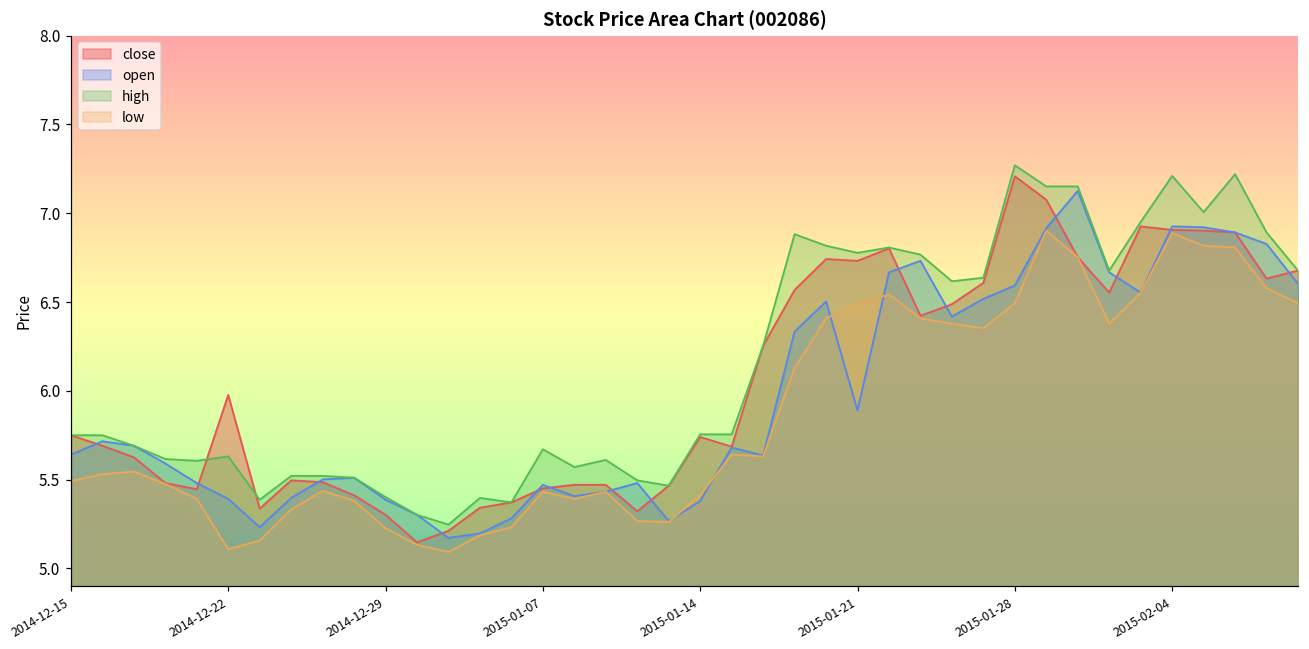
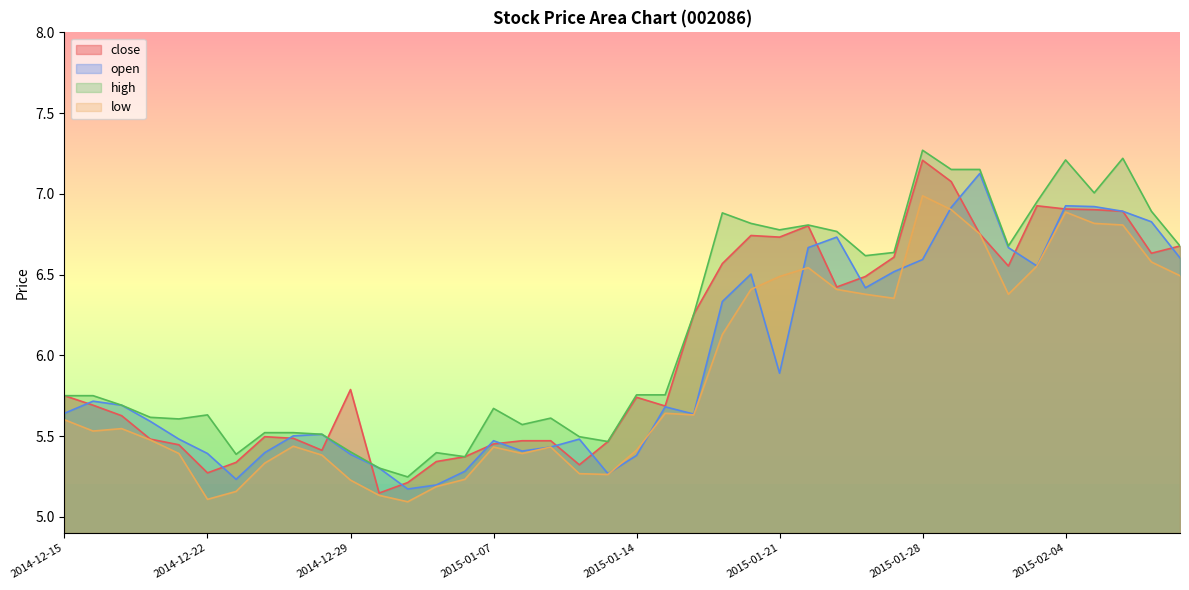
low, 2014-12-15: 5.49 -> 5.60
close, 2014-12-22: 5.98 -> 5.27
close, 2014-12-29: 5.30 -> 5.79
low, 2015-01-28: 6.49 -> 6.99
